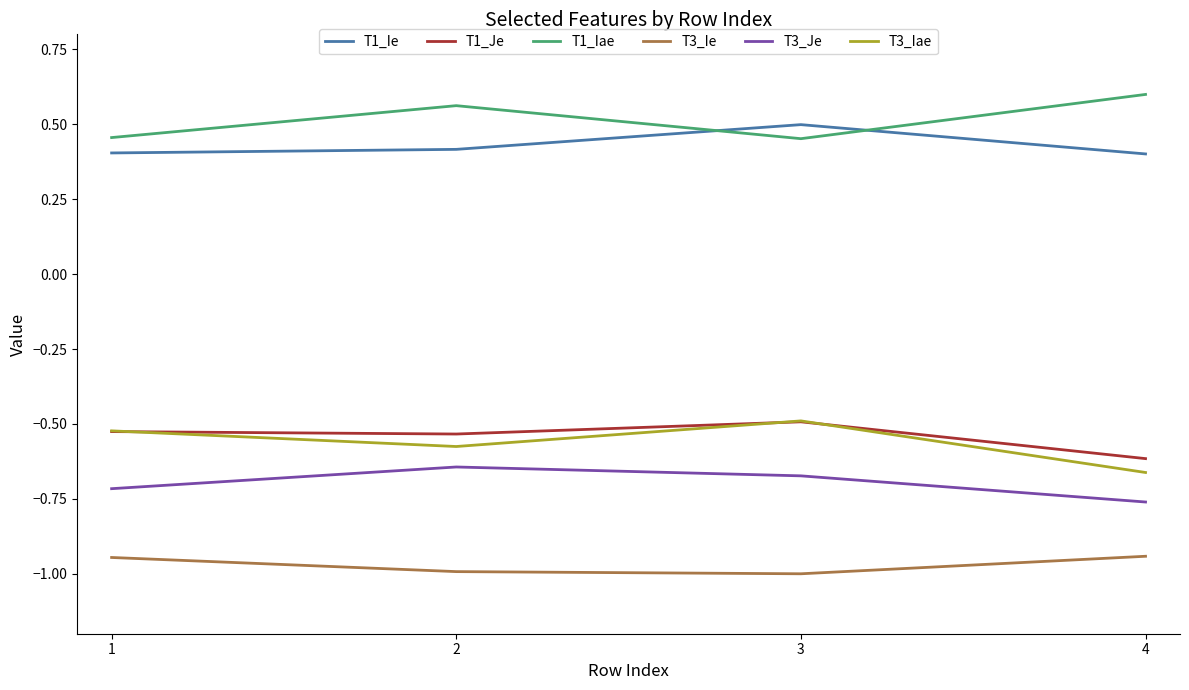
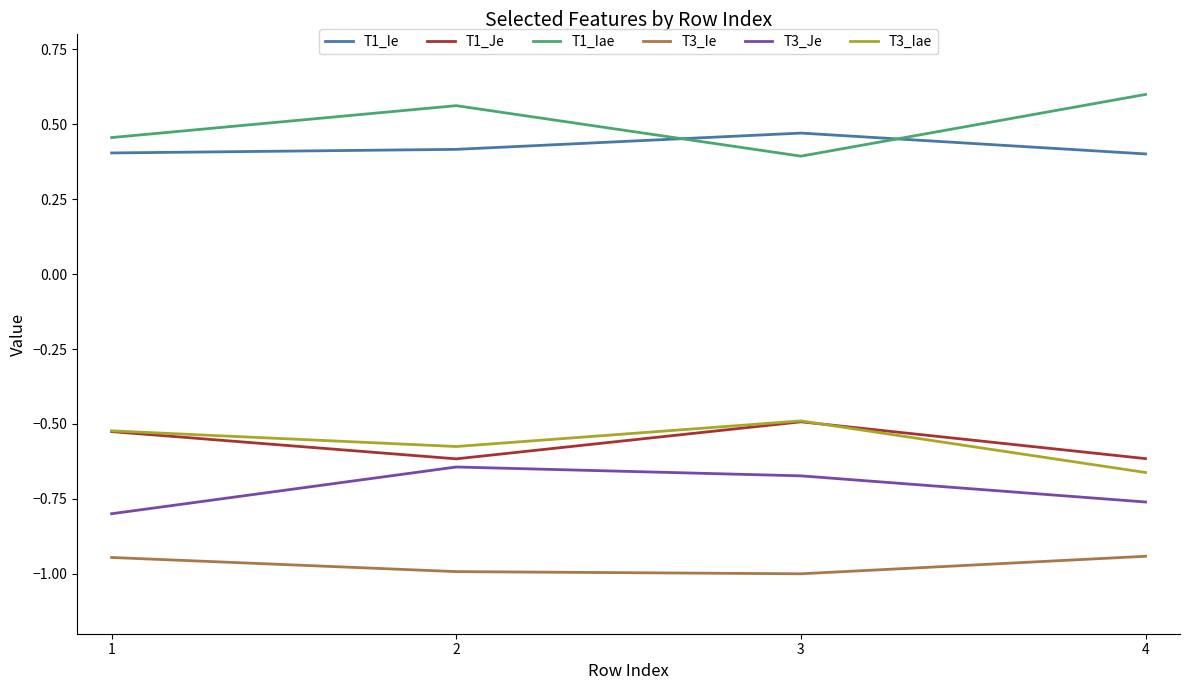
T3_Je, 1: -0.72 -> -0.80
T1_Je, 2: -0.53 -> -0.62
T1_Ie, 3: 0.50 -> 0.47
T1_Iae, 3: 0.45 -> 0.39
